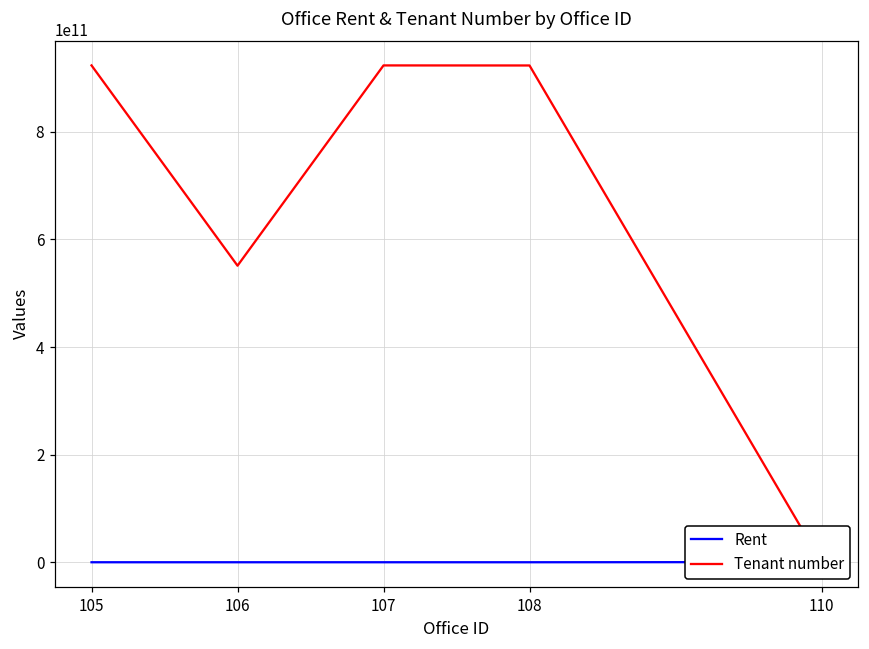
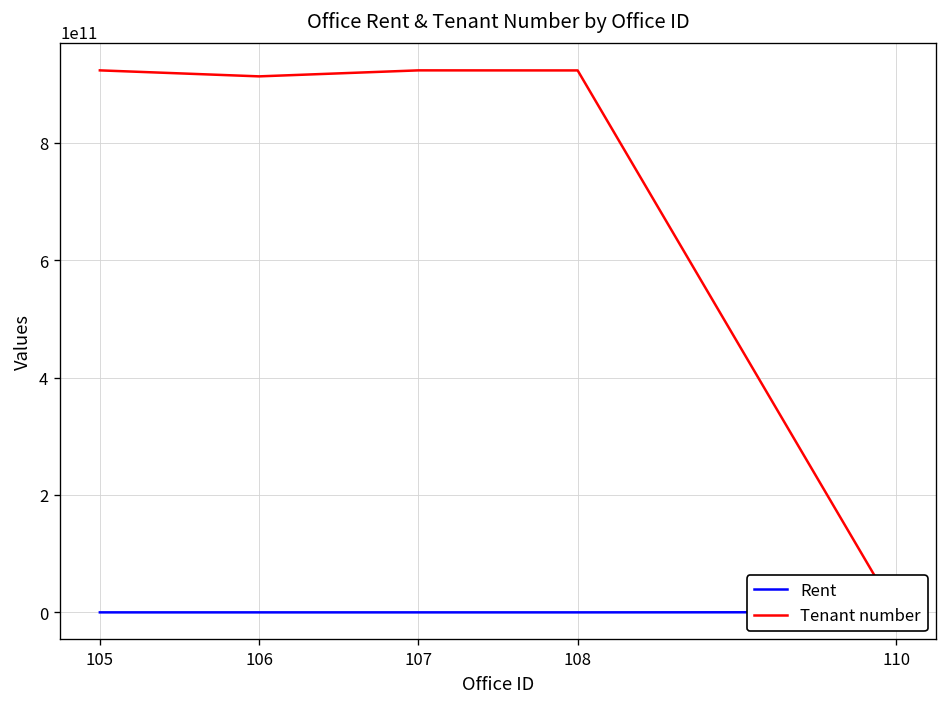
Tenant number, 106: 550000000000 -> 910000000000
